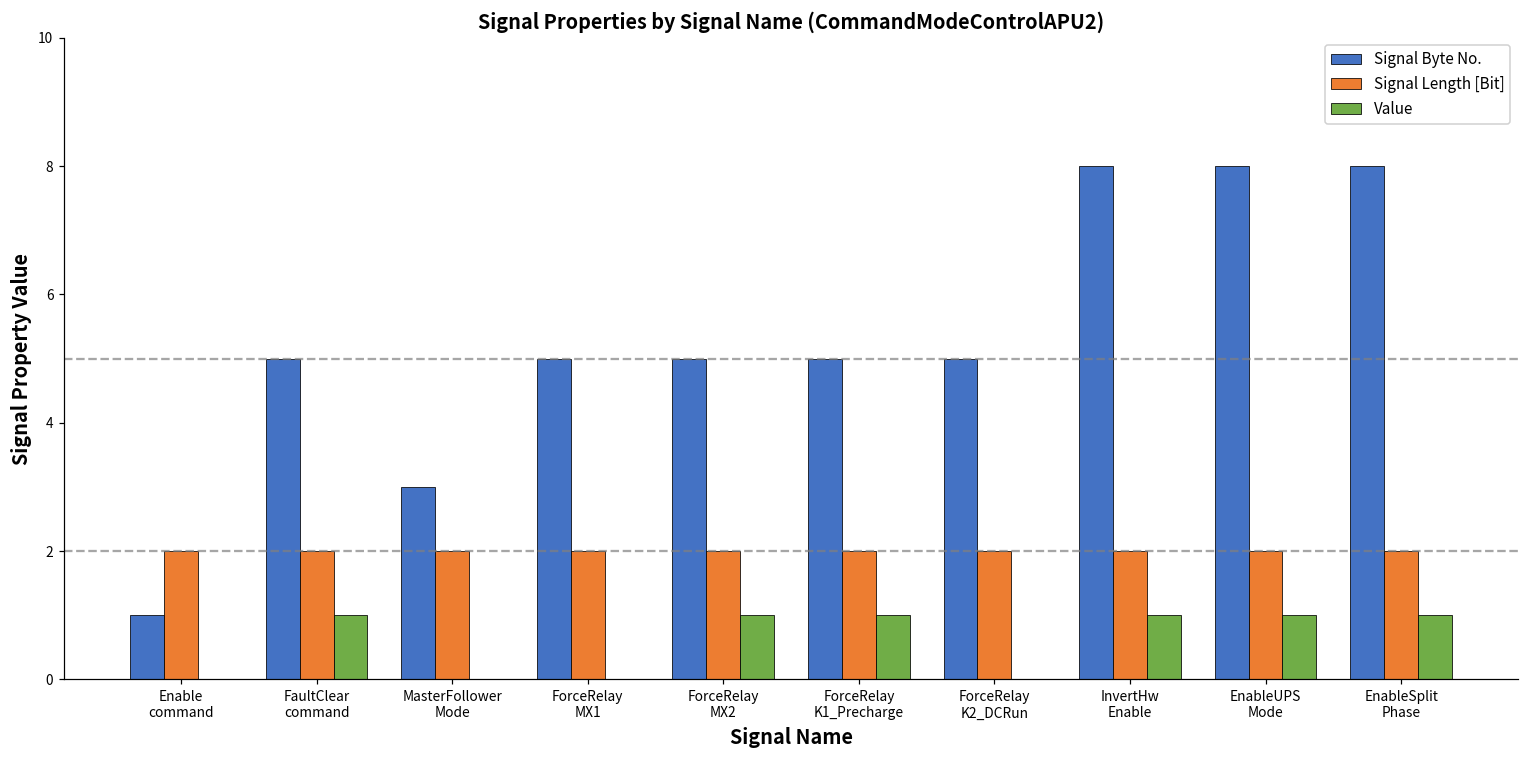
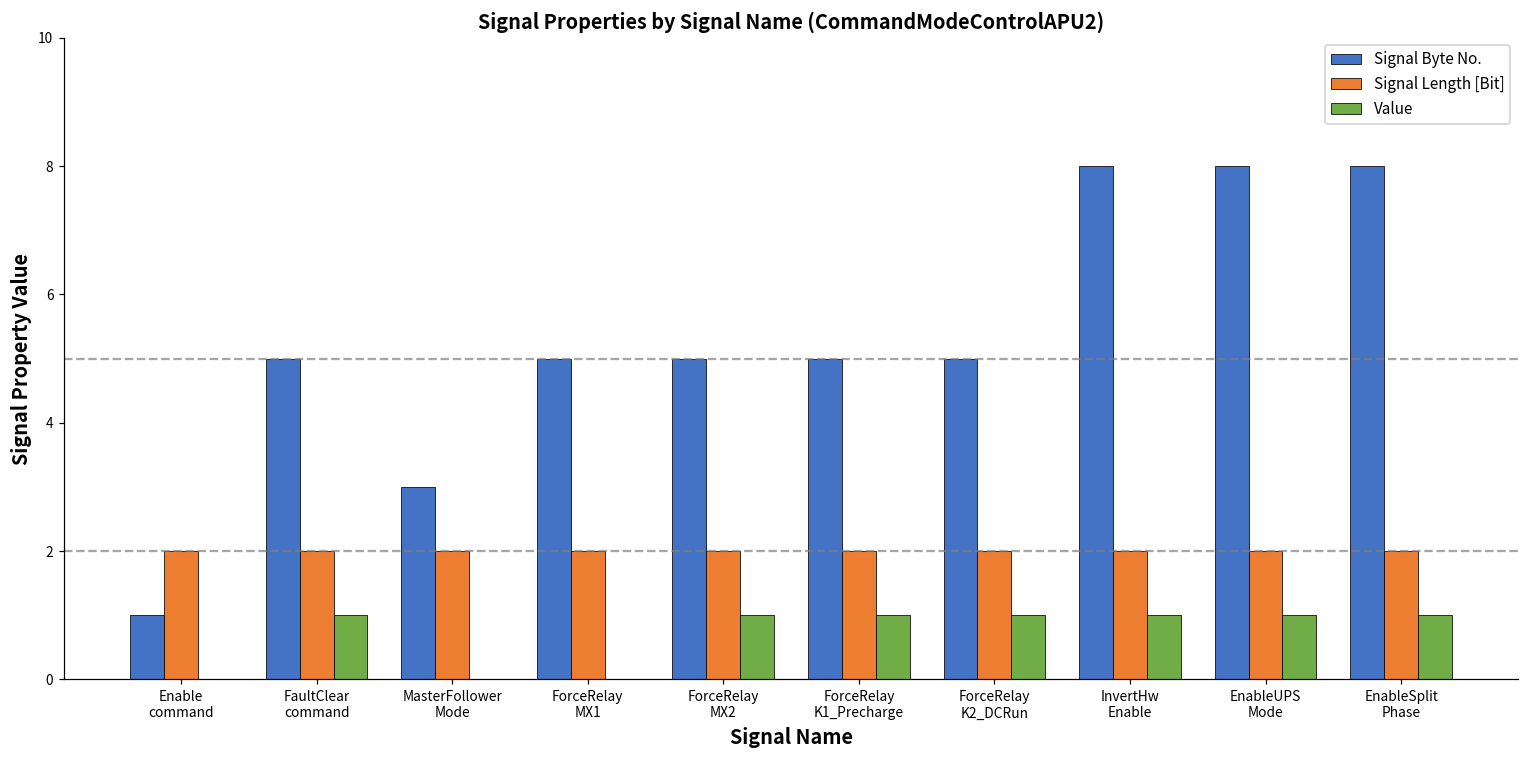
Value, ForceRelay K2_DCRun: 0 -> 1
